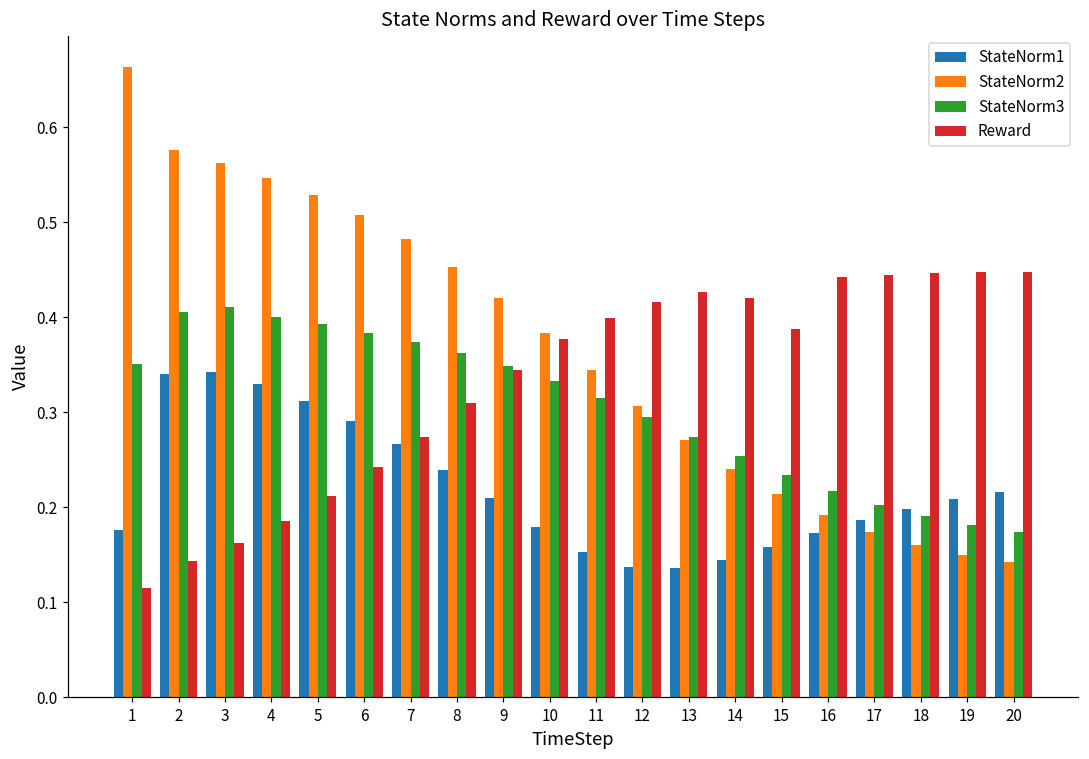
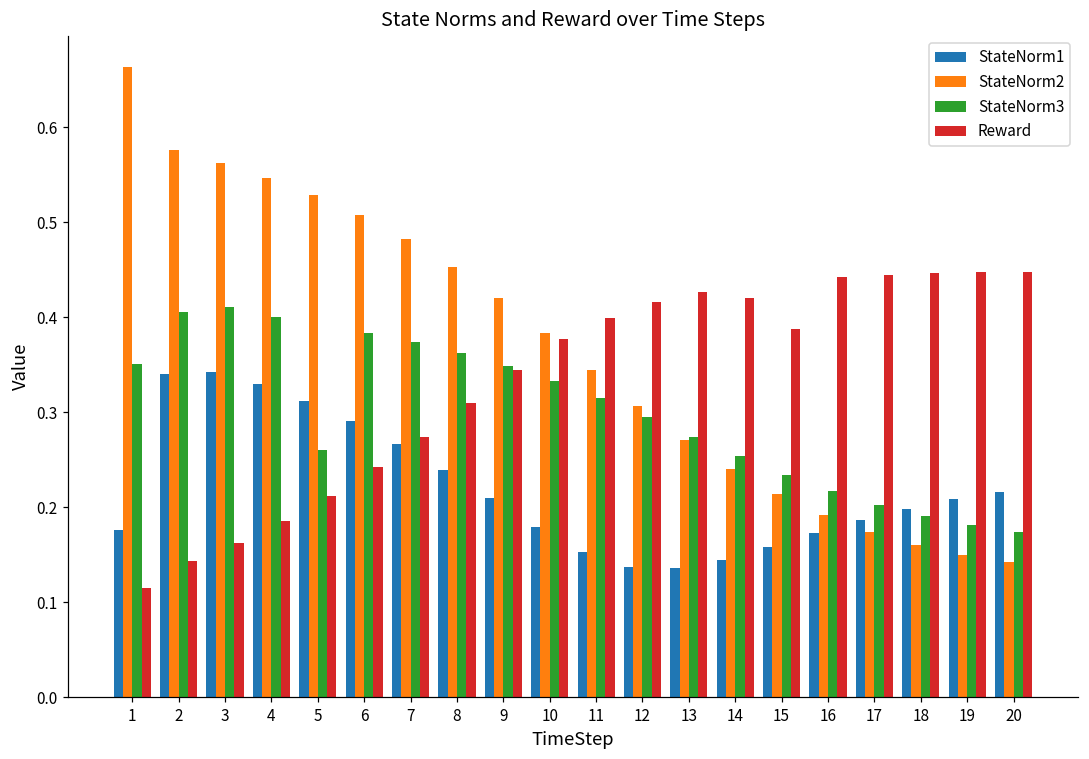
StateNorm3, 5: 0.39 -> 0.26
